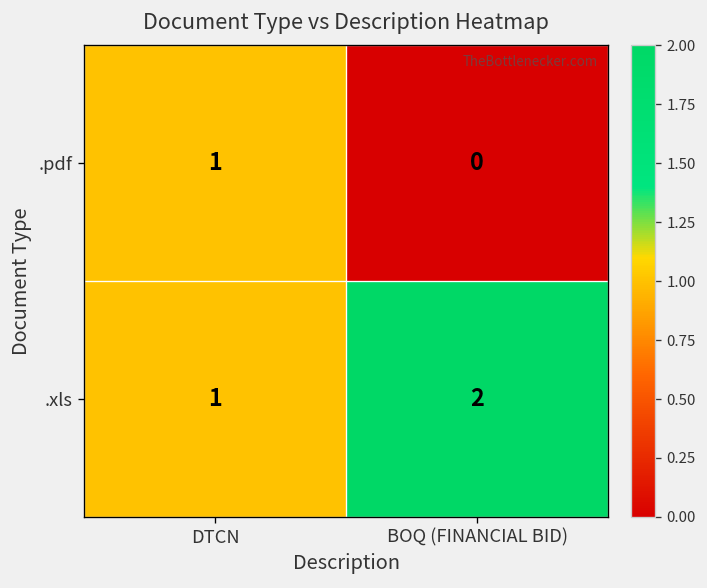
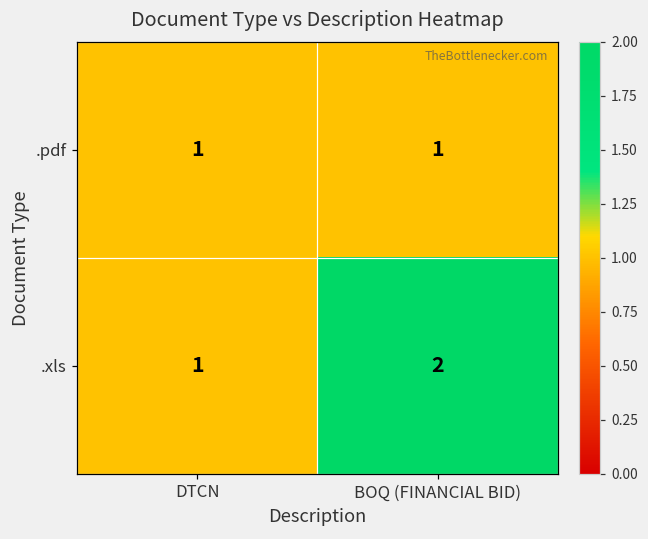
.pdf, BOQ (FINANCIAL BID): 0 -> 1
